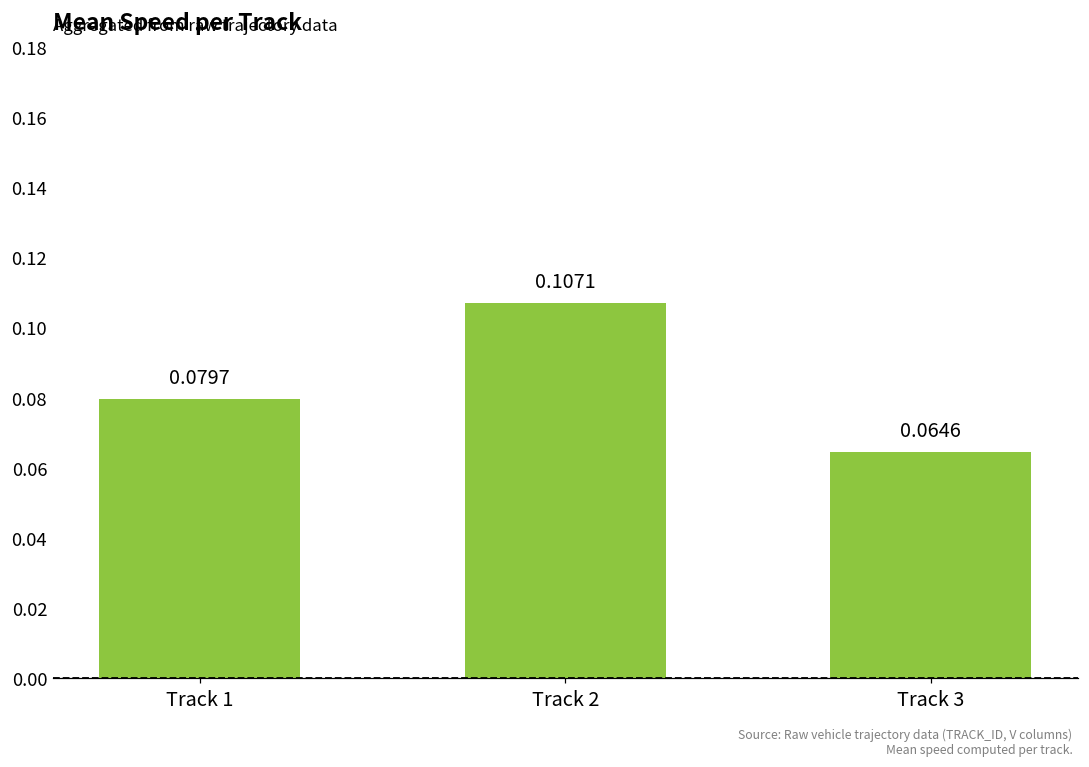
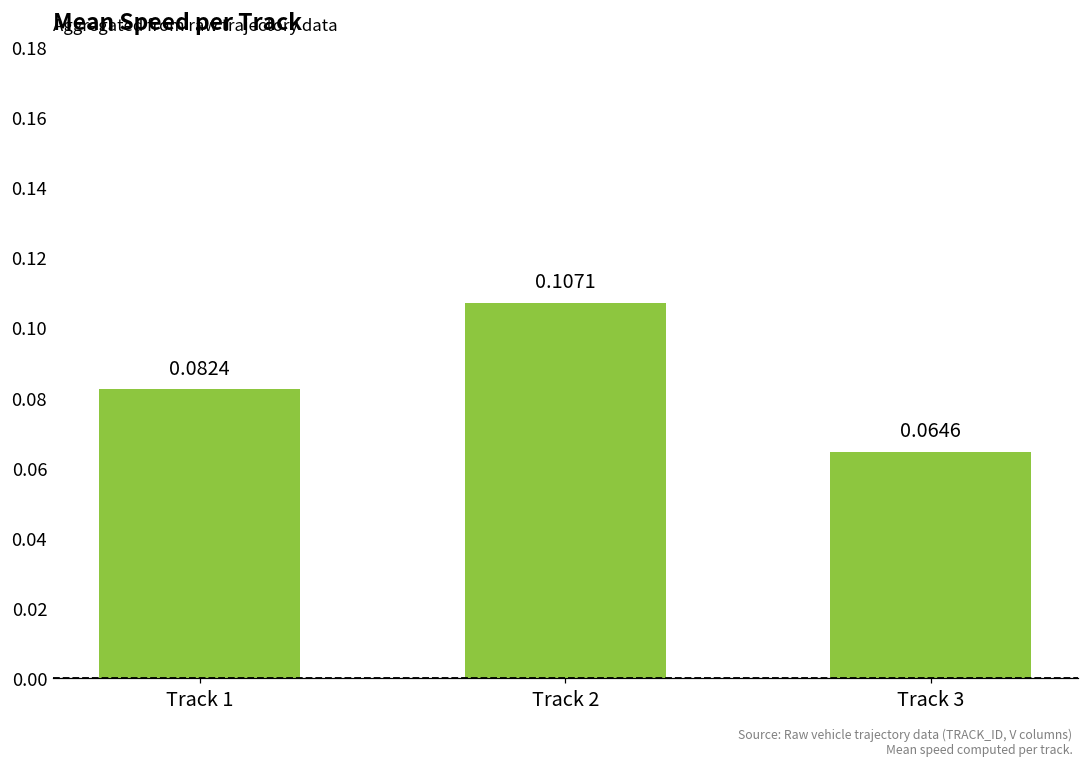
Track 1: 0.0797 -> 0.0824
